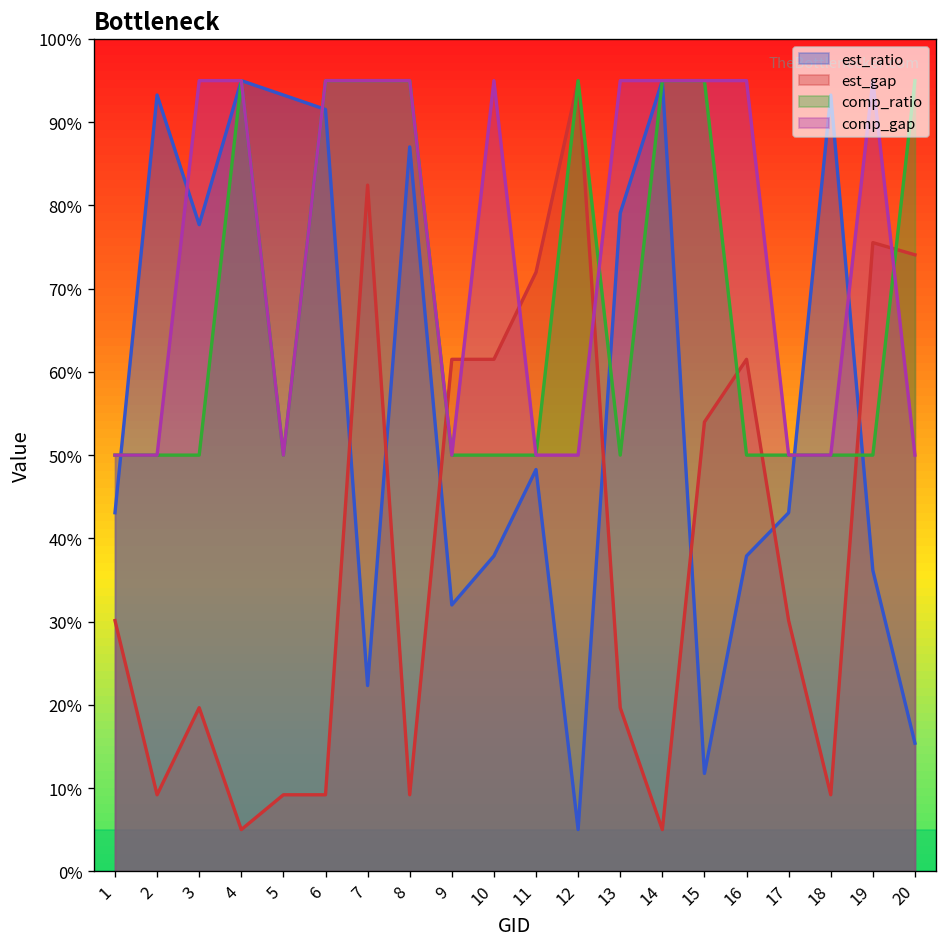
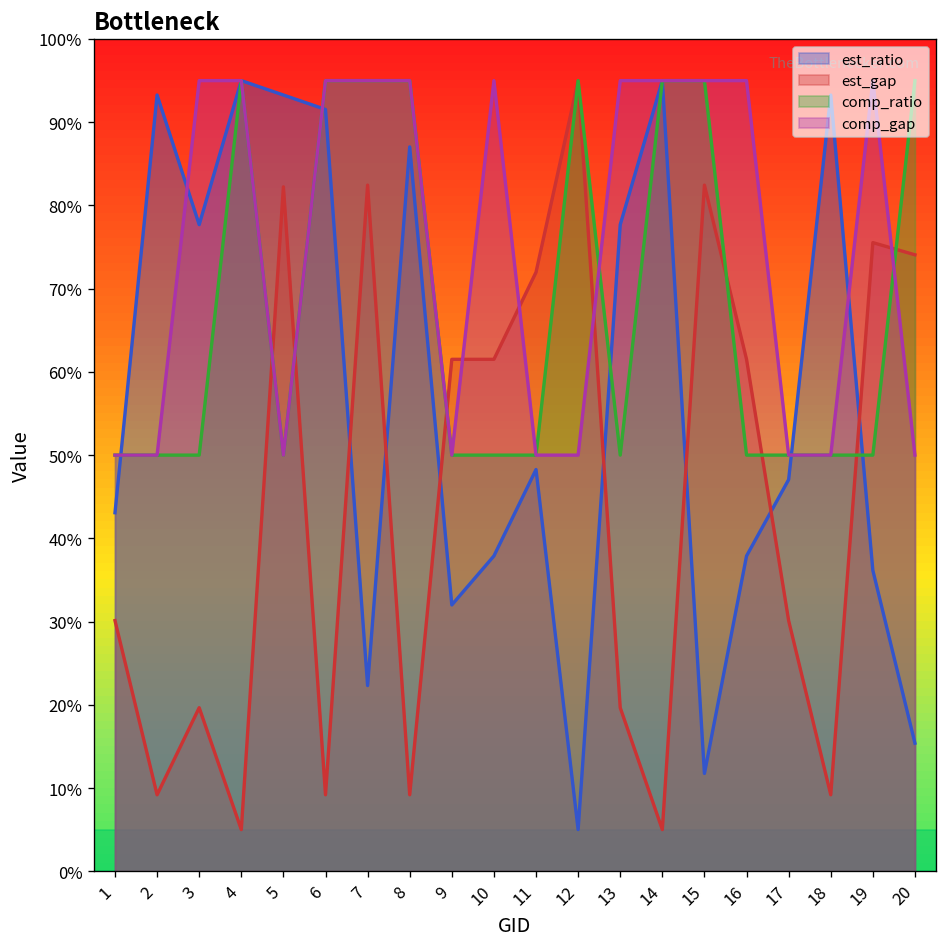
est_gap, 5: 9% -> 82%
est_ratio, 13: 79% -> 78%
est_gap, 15: 54% -> 82%
est_ratio, 17: 43% -> 47%
